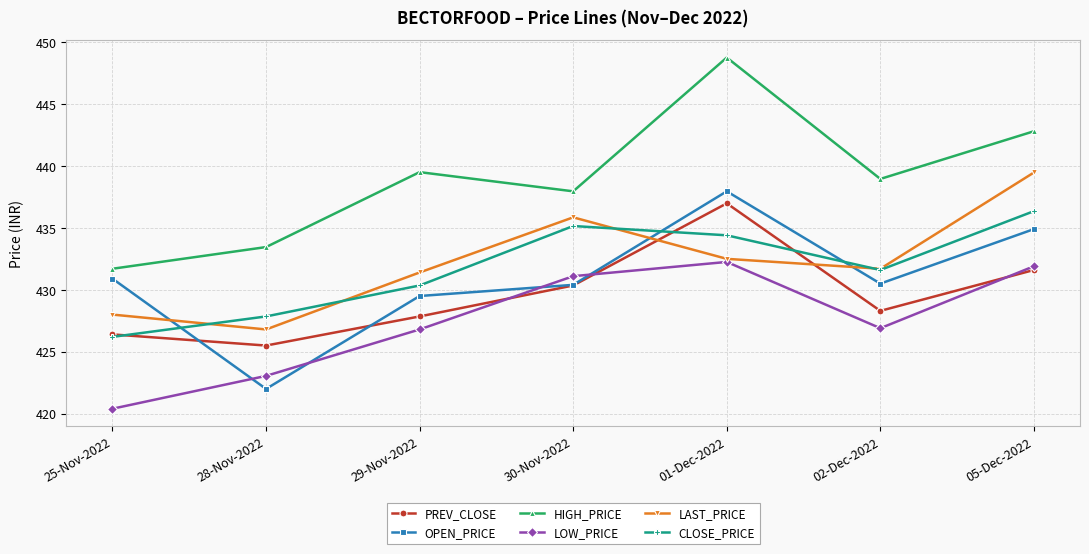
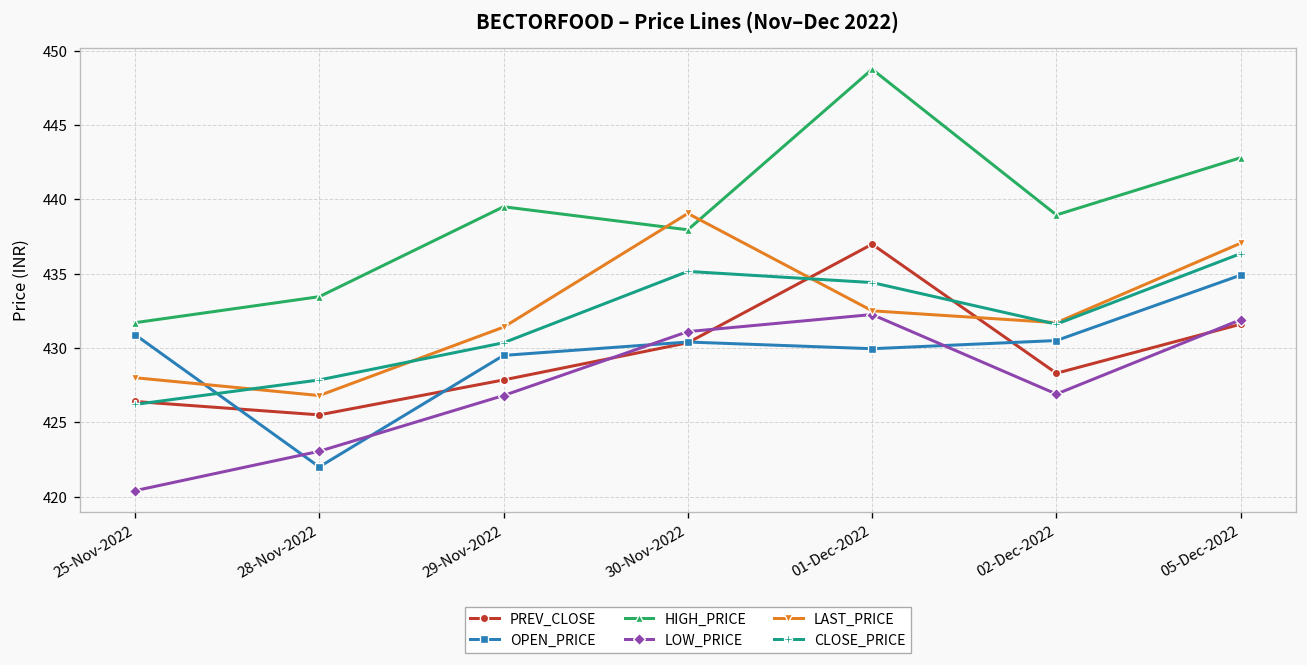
LAST_PRICE, 30-Nov-2022: 435.9 -> 439.1
OPEN_PRICE, 01-Dec-2022: 438.0 -> 430.0
LAST_PRICE, 05-Dec-2022: 439.5 -> 437.1
